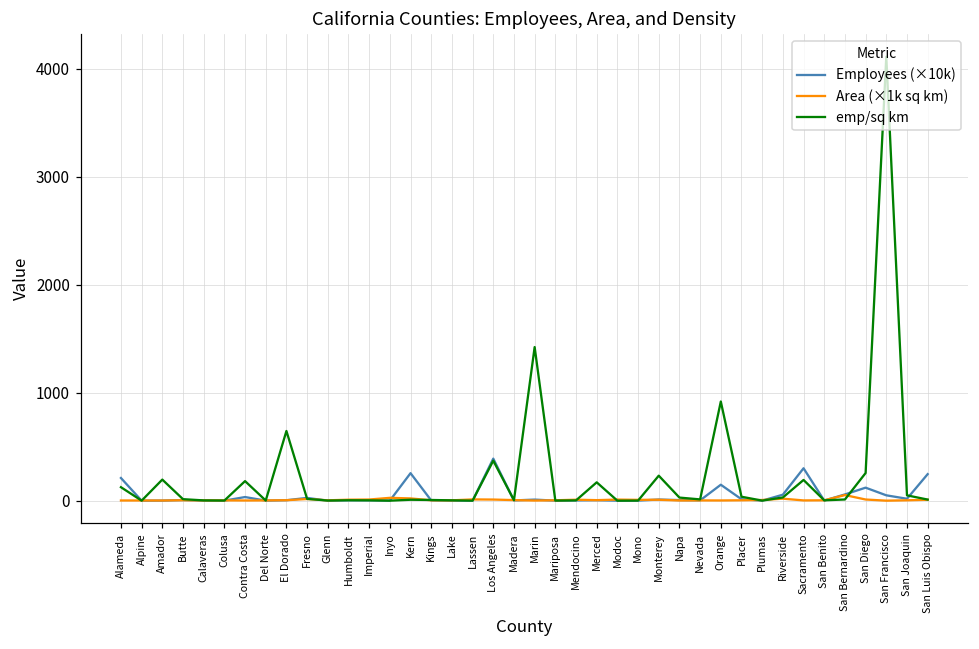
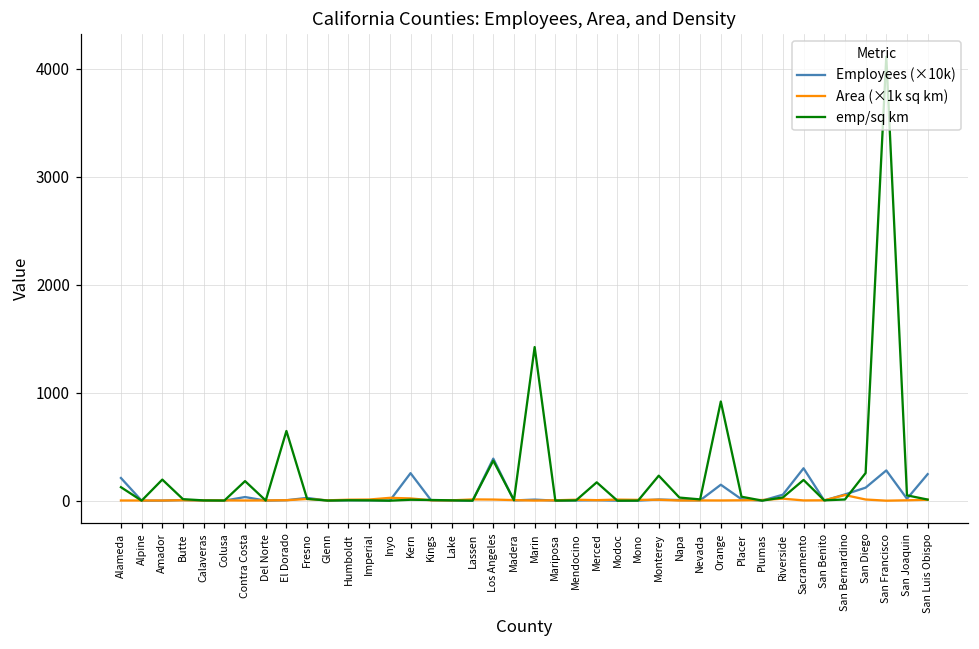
Employees (×10k), San Francisco: 0 -> 300
